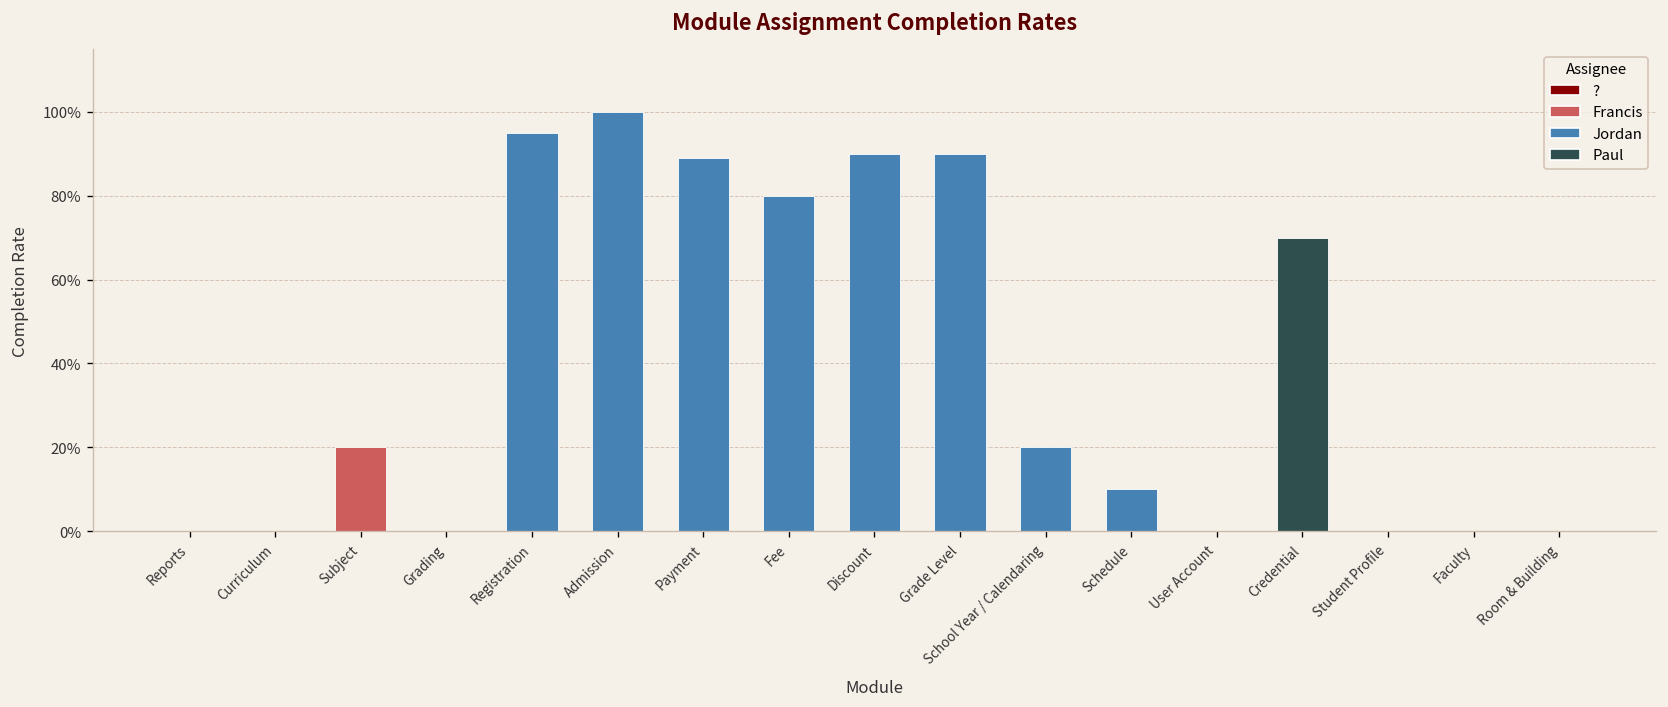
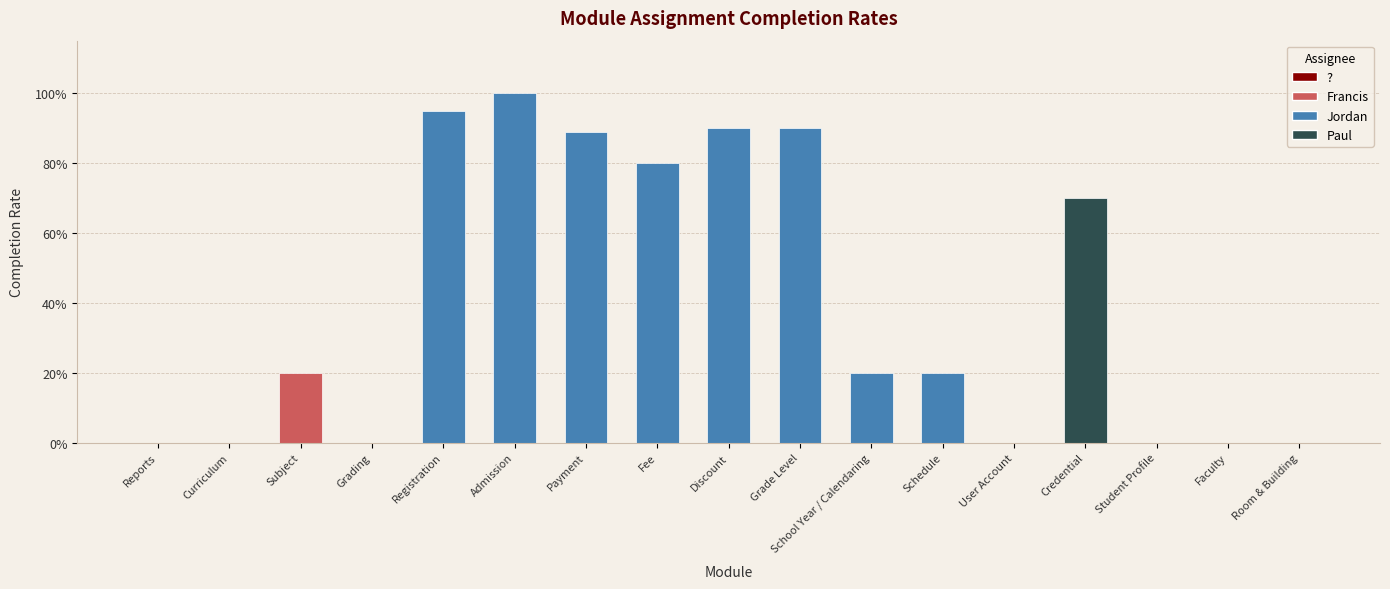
Schedule: 10% -> 20%
